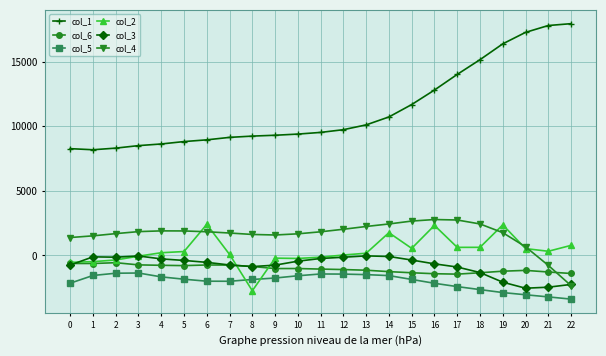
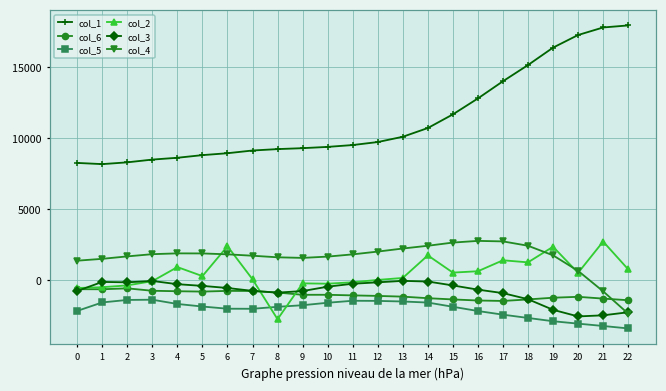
col_2, 4: 200 -> 900
col_2, 16: 2300 -> 600
col_2, 17: 600 -> 1400
col_2, 18: 600 -> 1300
col_2, 21: 300 -> 2700
